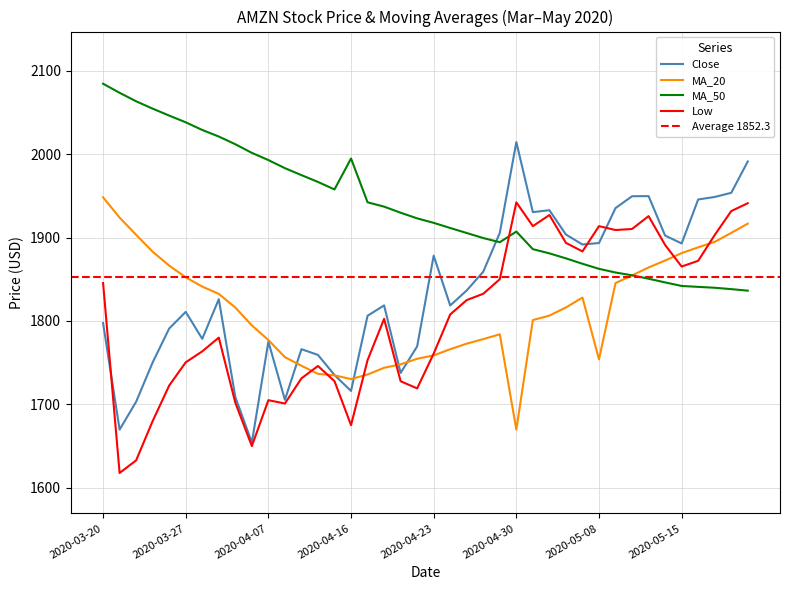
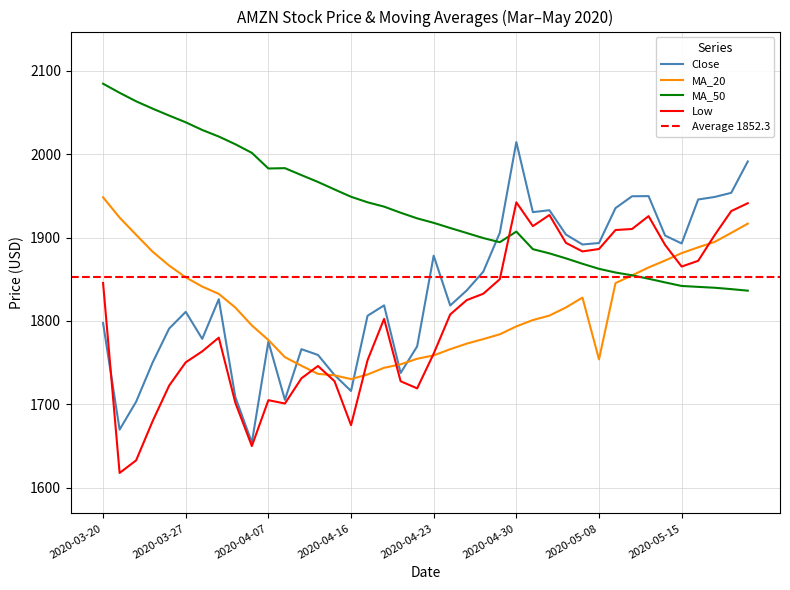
MA_50, 2020-04-07: 1990 -> 1980
MA_50, 2020-04-16: 1990 -> 1950
MA_20, 2020-04-30: 1670 -> 1790
Low, 2020-05-08: 1910 -> 1890
